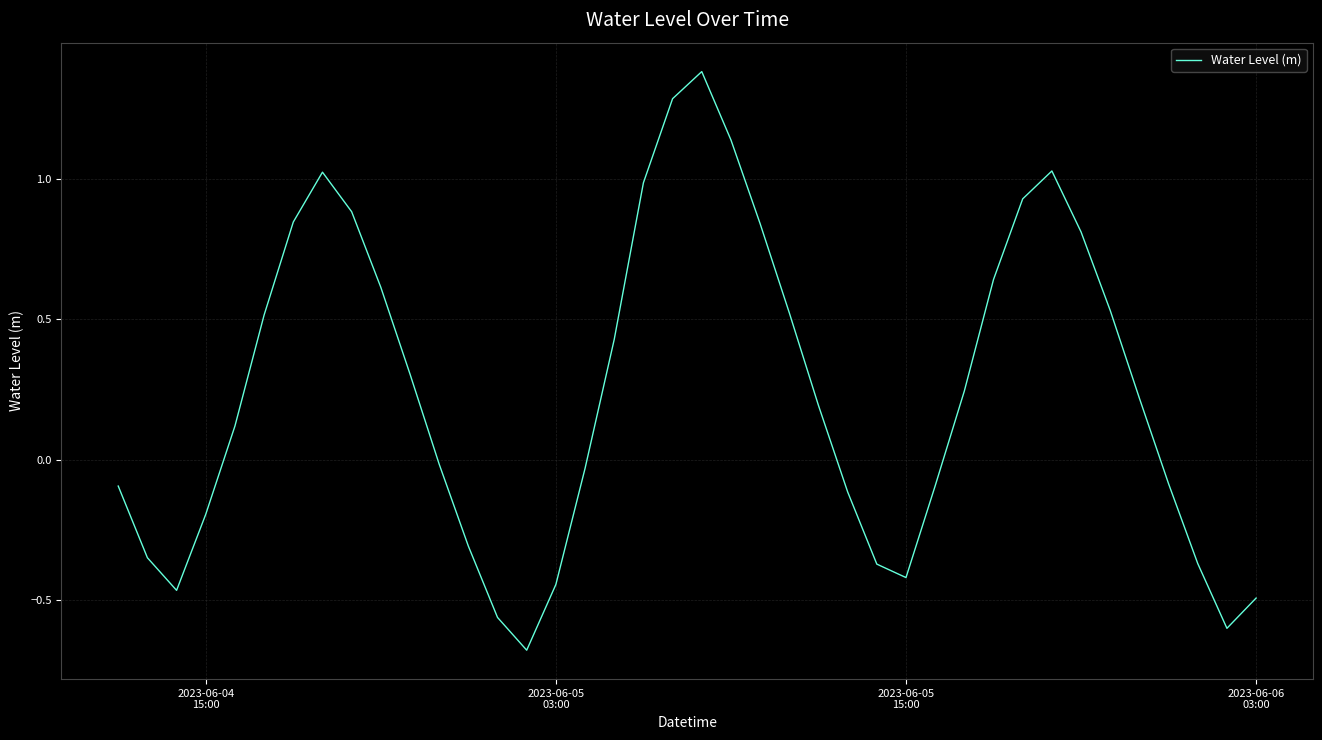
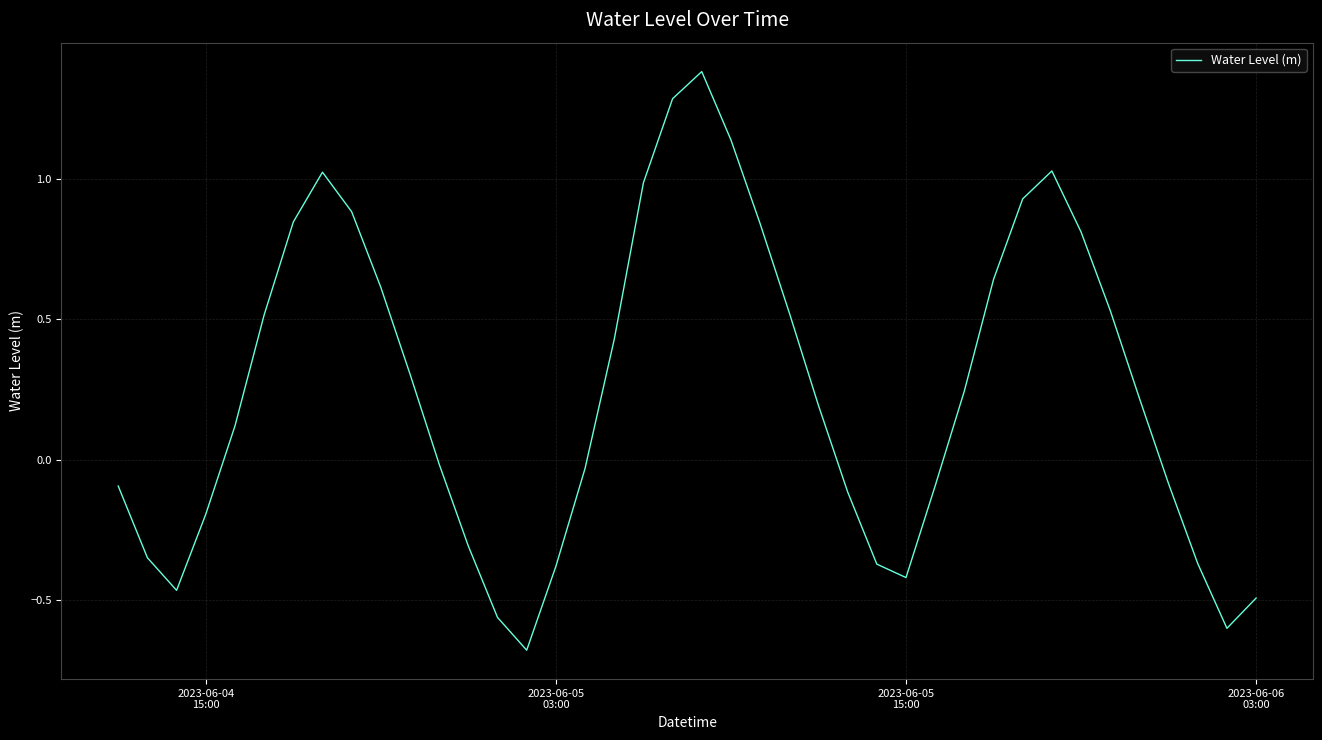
2023-06-05 03:00: -0.44 -> -0.38
